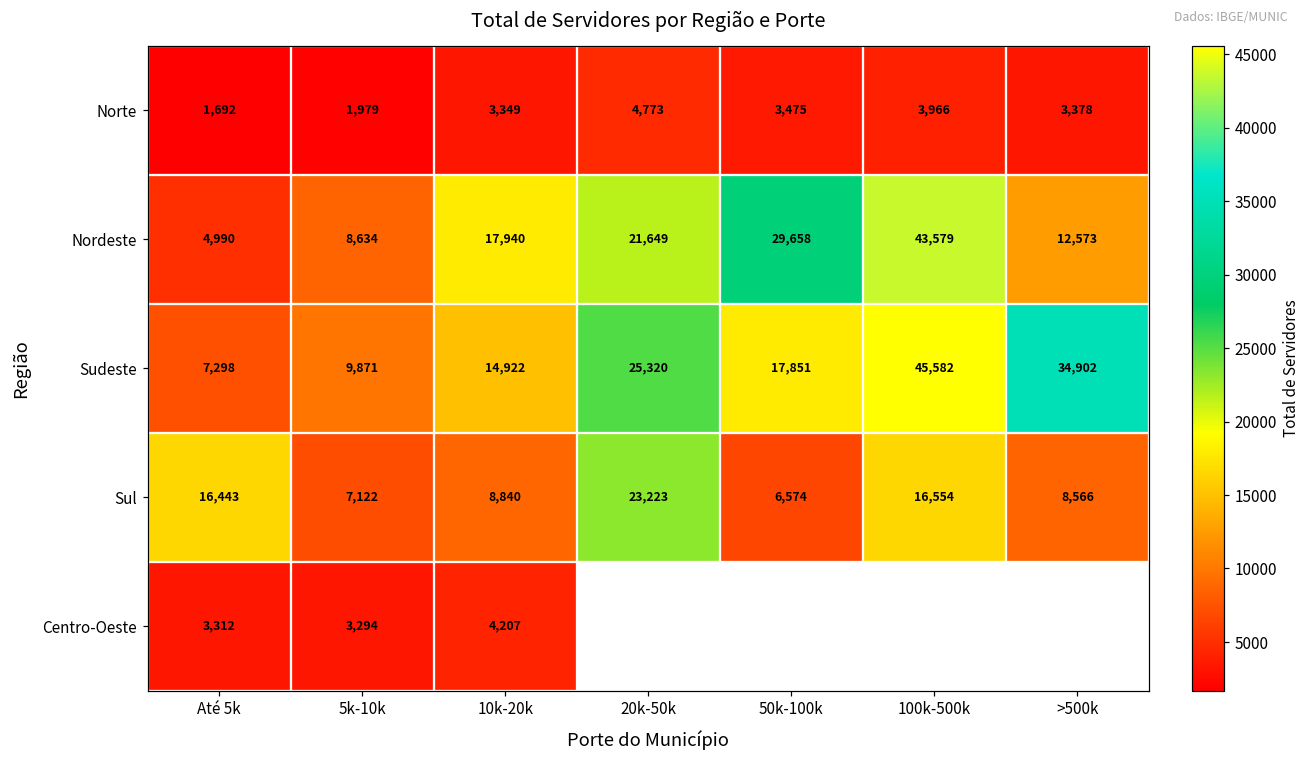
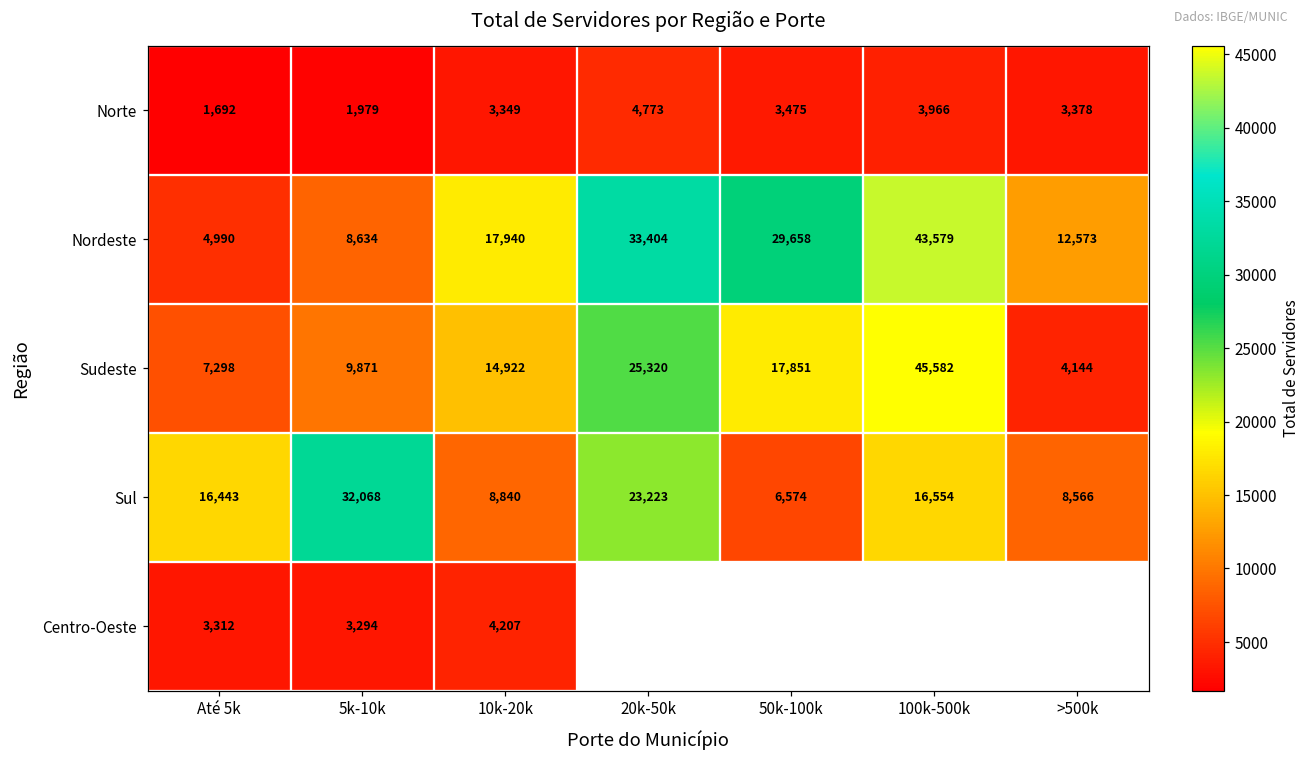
Nordeste, 20k-50k: 21,649 -> 33,404
Sudeste, >500k: 34,902 -> 4,144
Sul, 5k-10k: 7,122 -> 32,068
